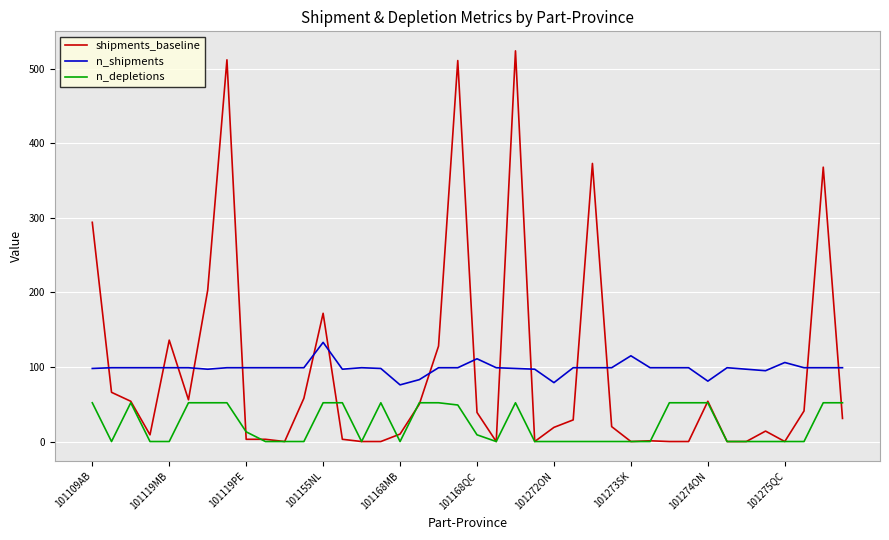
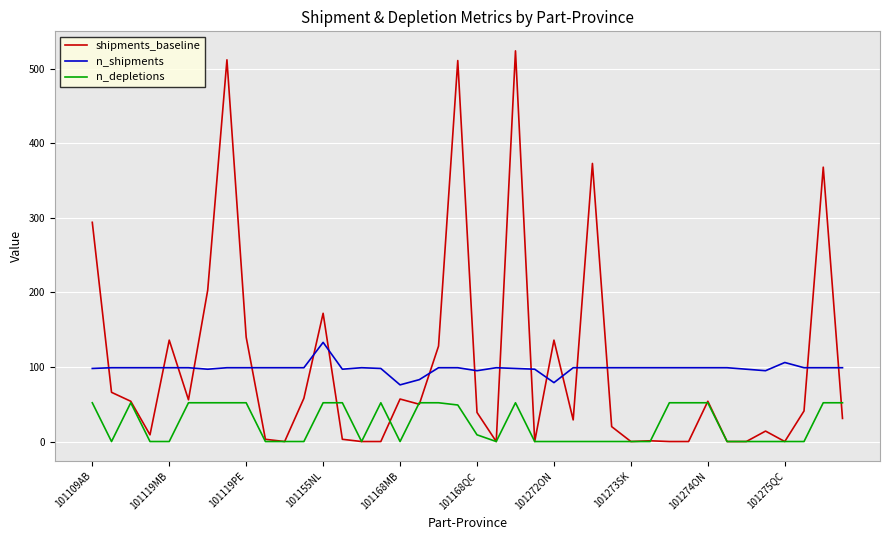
shipments_baseline, 101119PE: 0 -> 140
n_depletions, 101119PE: 10 -> 50
shipments_baseline, 101168MB: 10 -> 60
n_shipments, 101168QC: 110 -> 100
shipments_baseline, 101272ON: 20 -> 140
n_shipments, 101273SK: 120 -> 100
n_shipments, 101274ON: 80 -> 100
